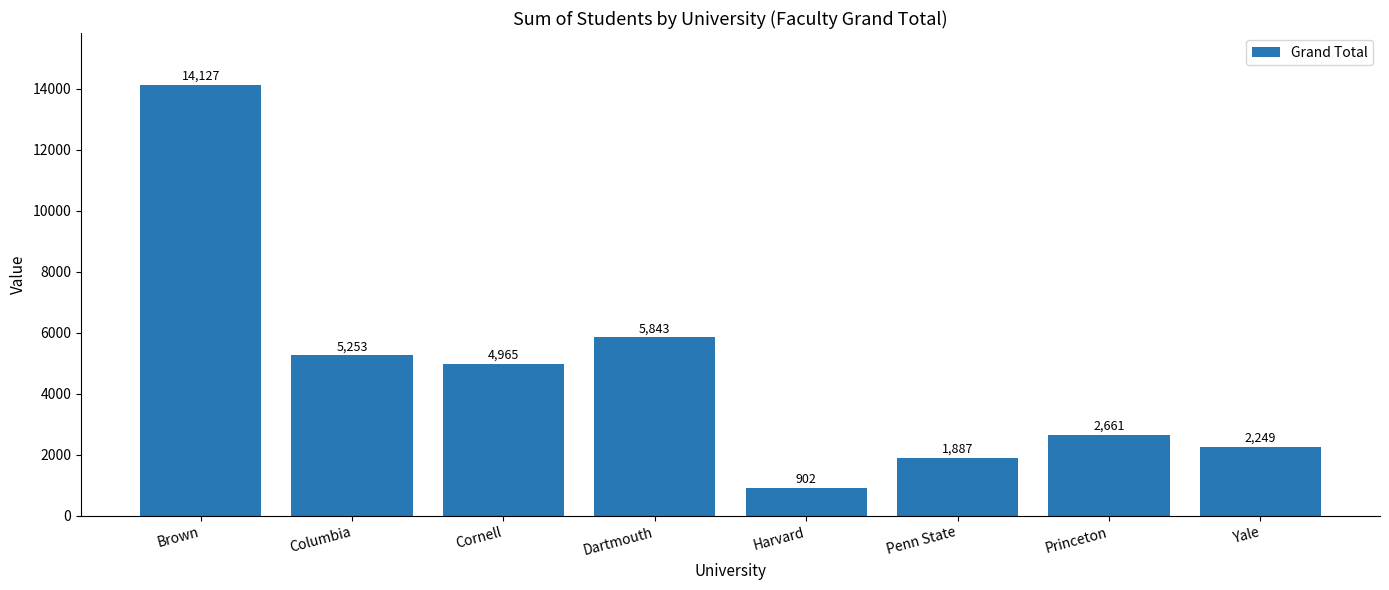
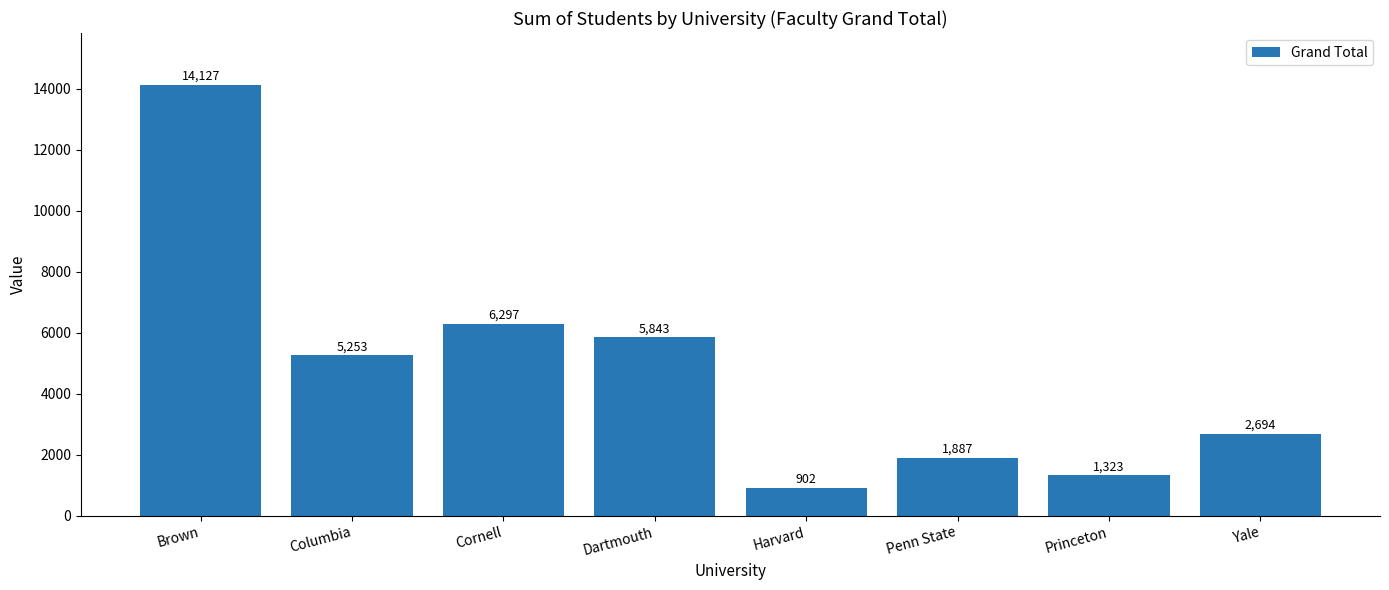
Cornell: 4,965 -> 6,297
Princeton: 2,661 -> 1,323
Yale: 2,249 -> 2,694
